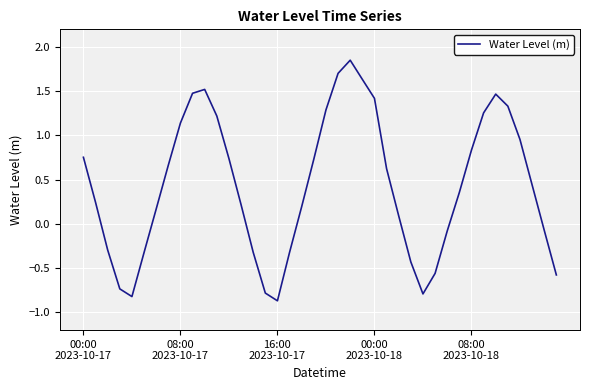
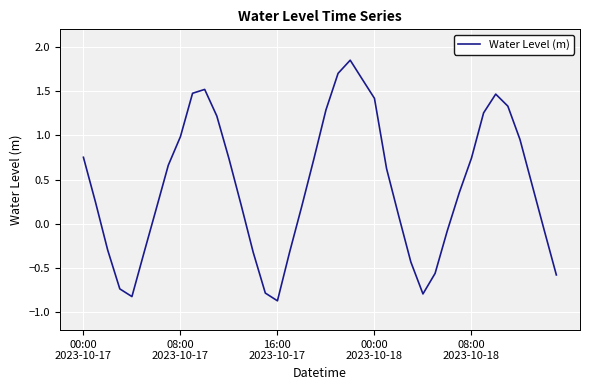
08:00 2023-10-17: 1.1 -> 1.0
08:00 2023-10-18: 0.8 -> 0.7
